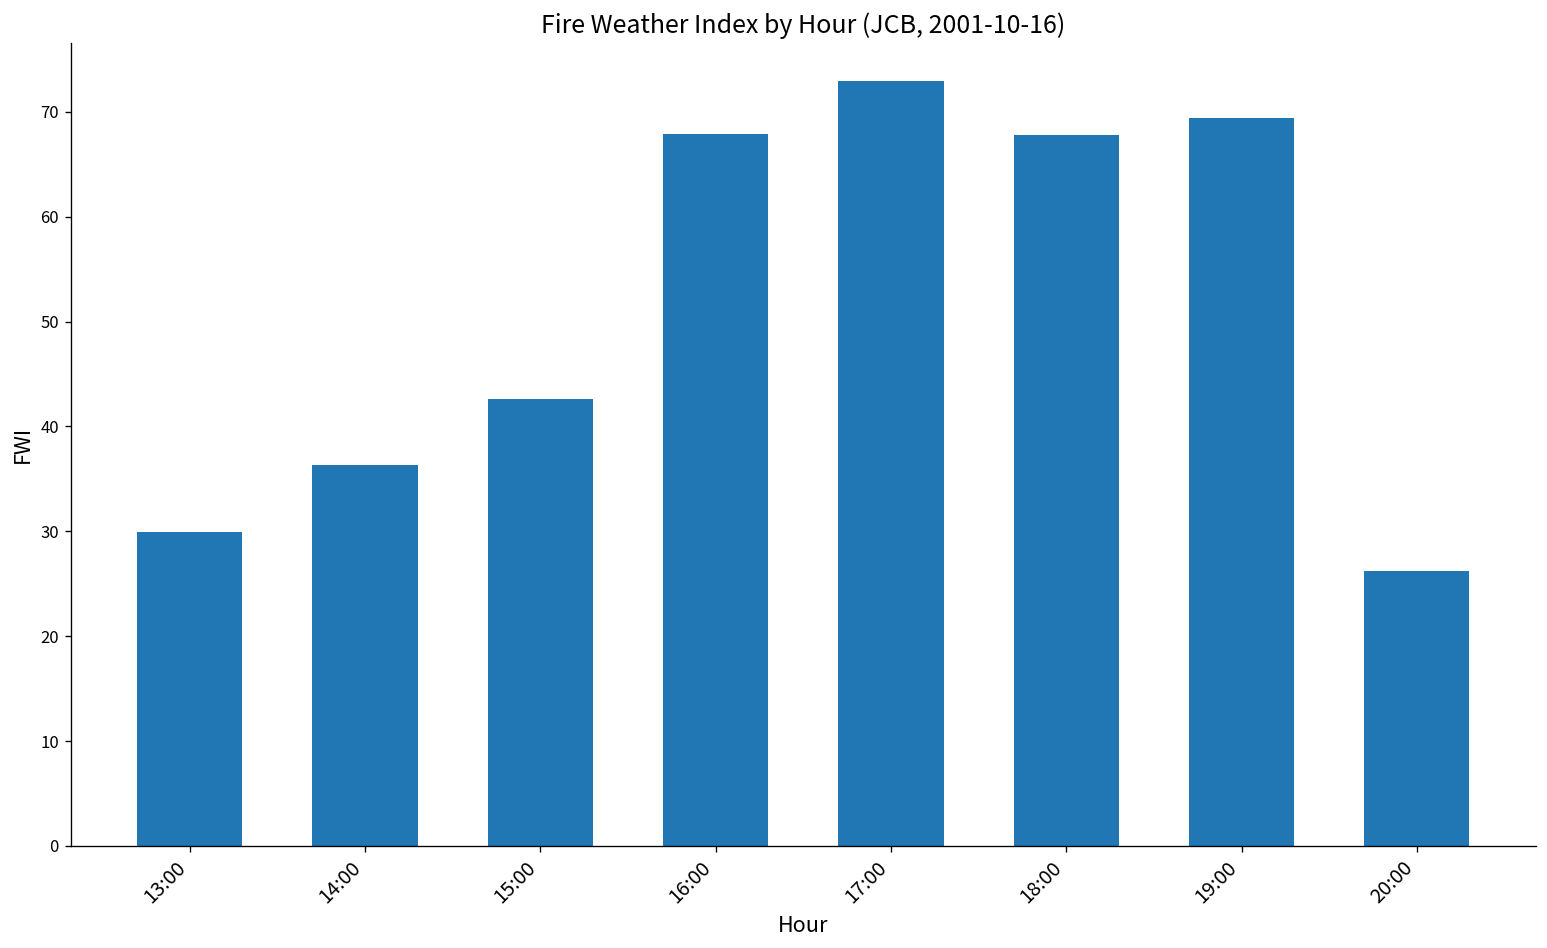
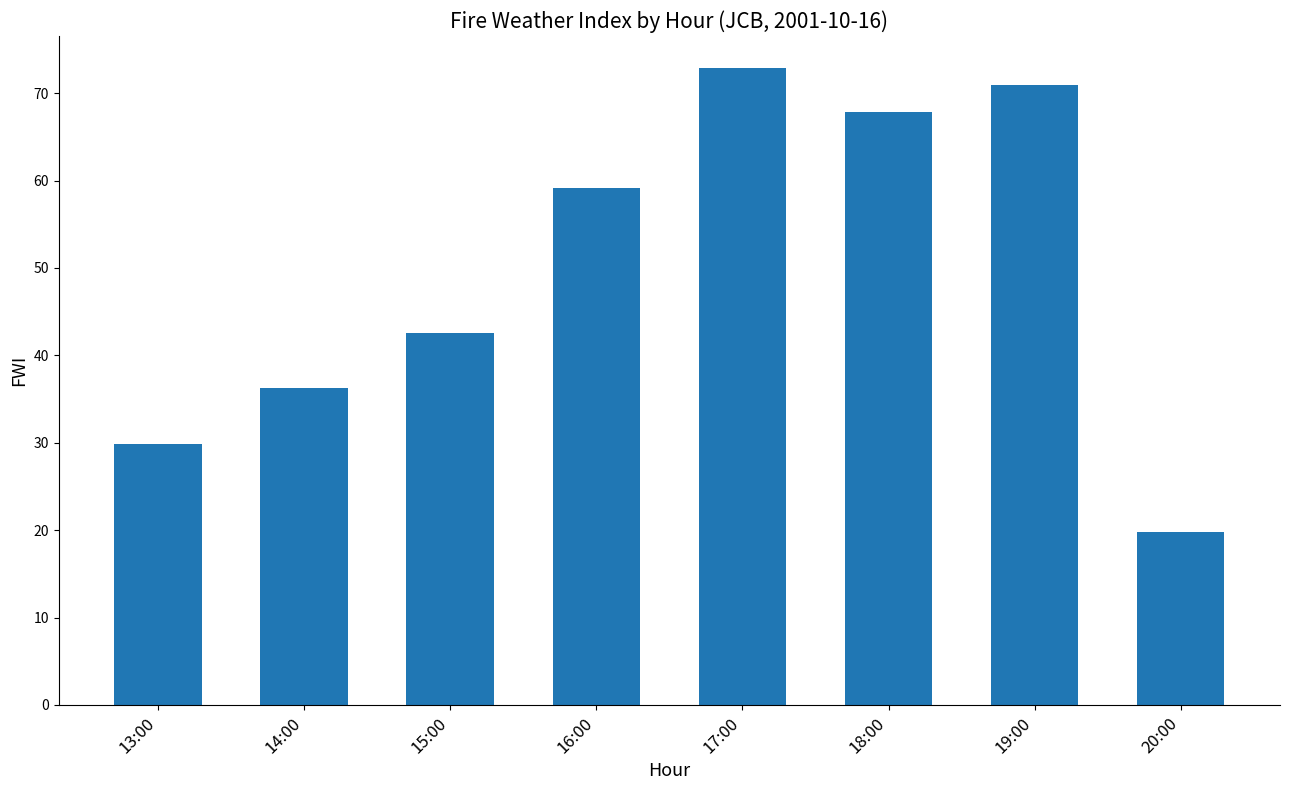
16:00: 68 -> 59
19:00: 69 -> 71
20:00: 26 -> 20
